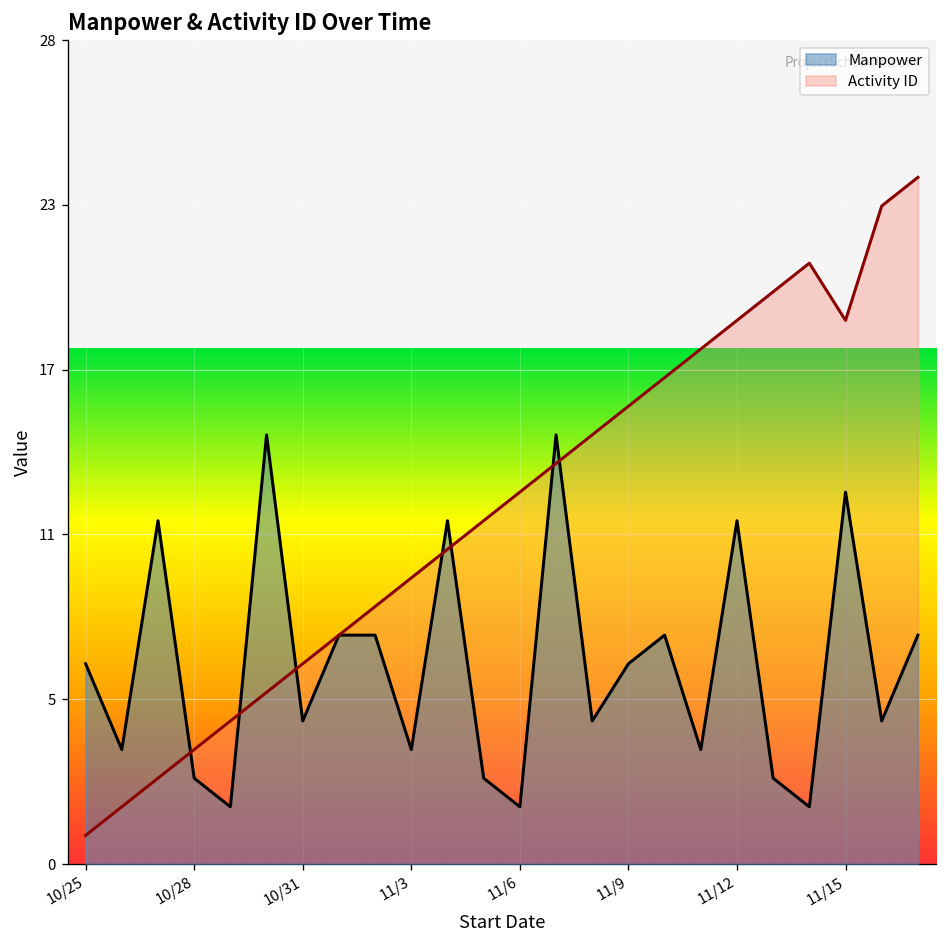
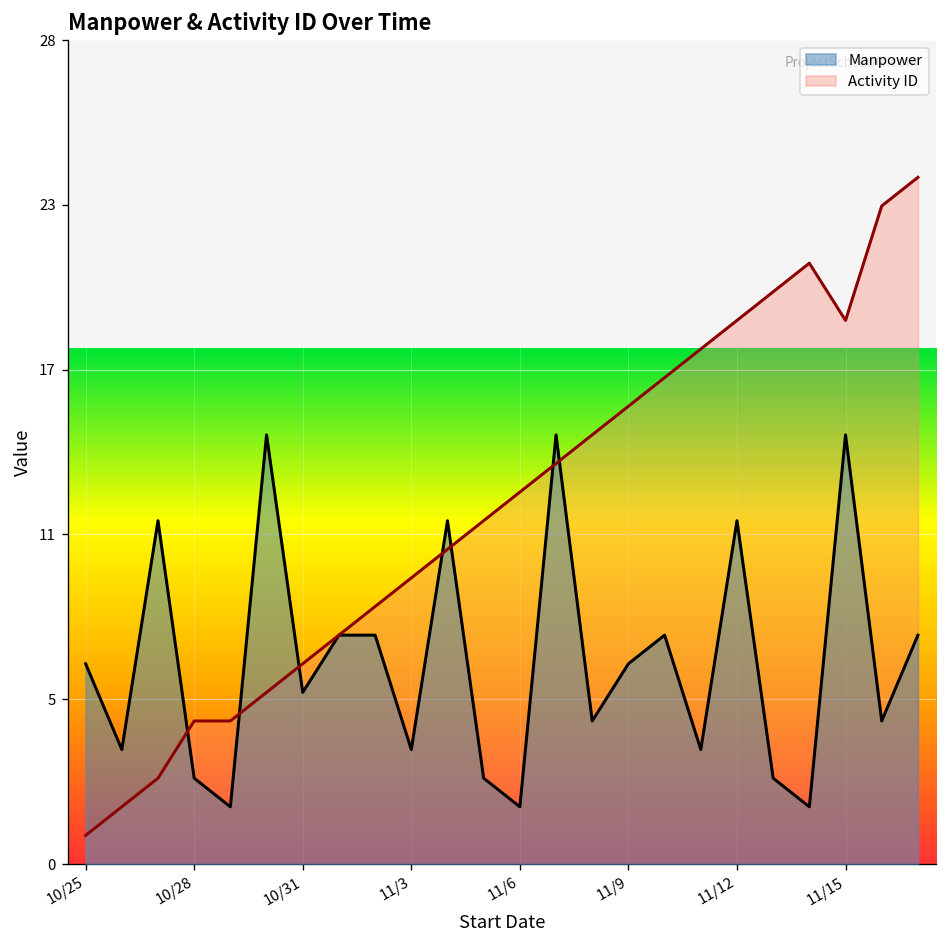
Activity ID, 10/28: 4 -> 5
Manpower, 10/31: 5 -> 6
Manpower, 11/15: 13 -> 15
